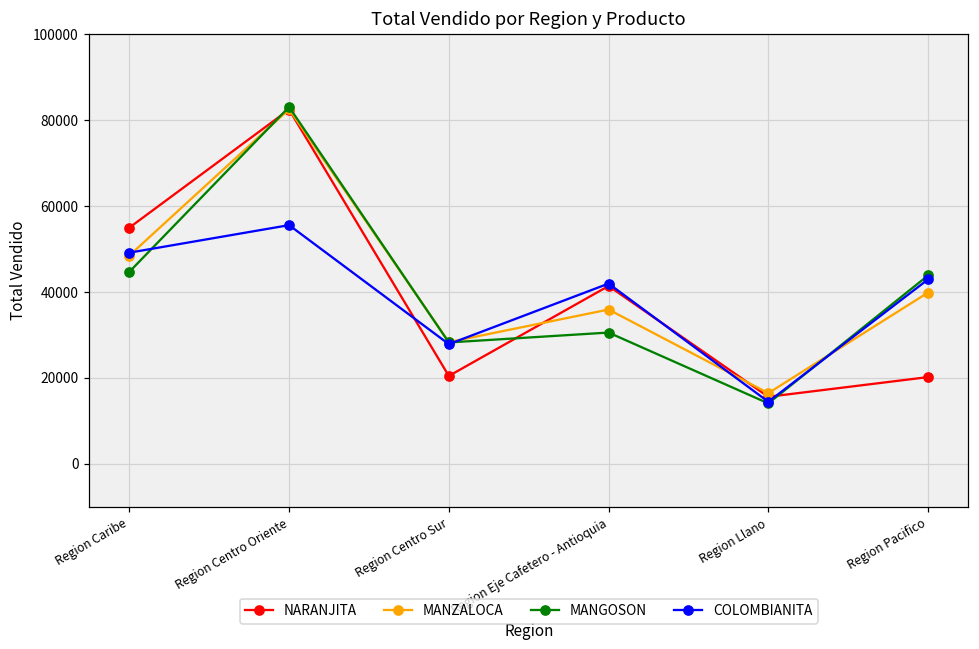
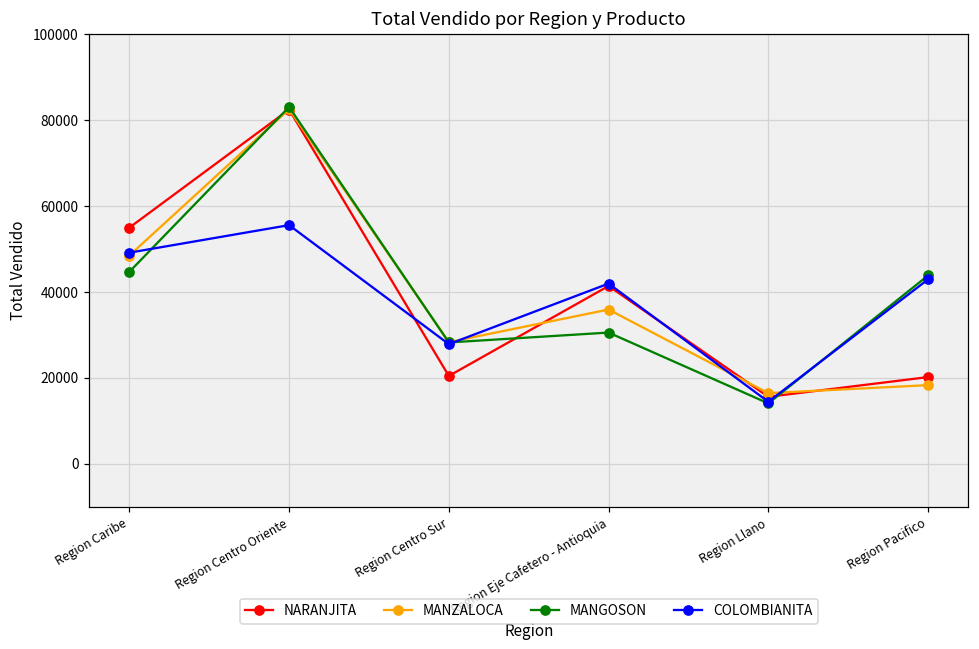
MANZALOCA, Region Pacifico: 40000 -> 18000
